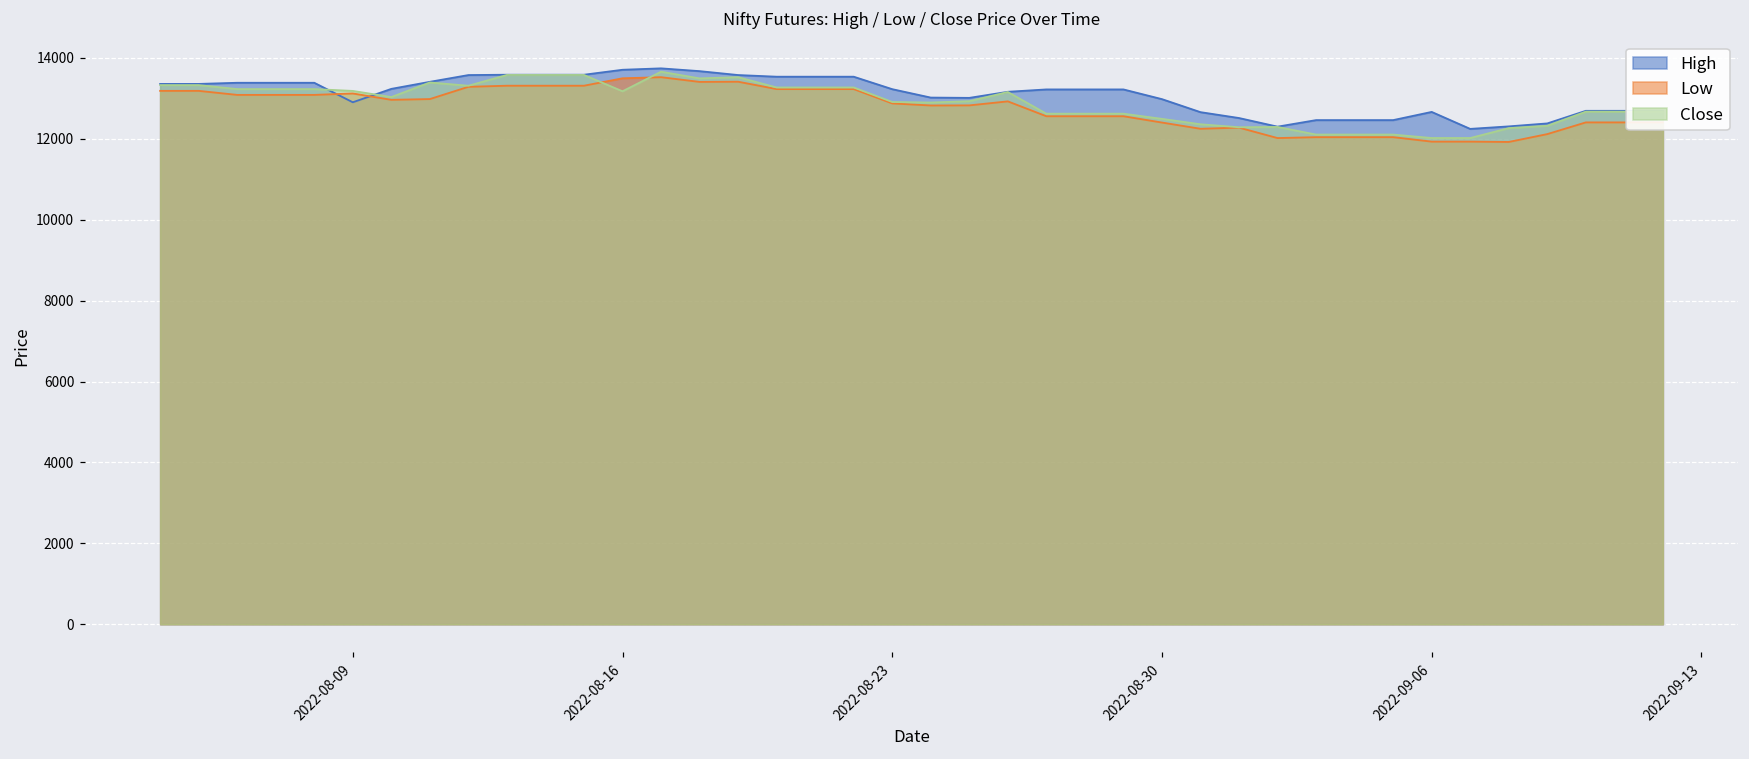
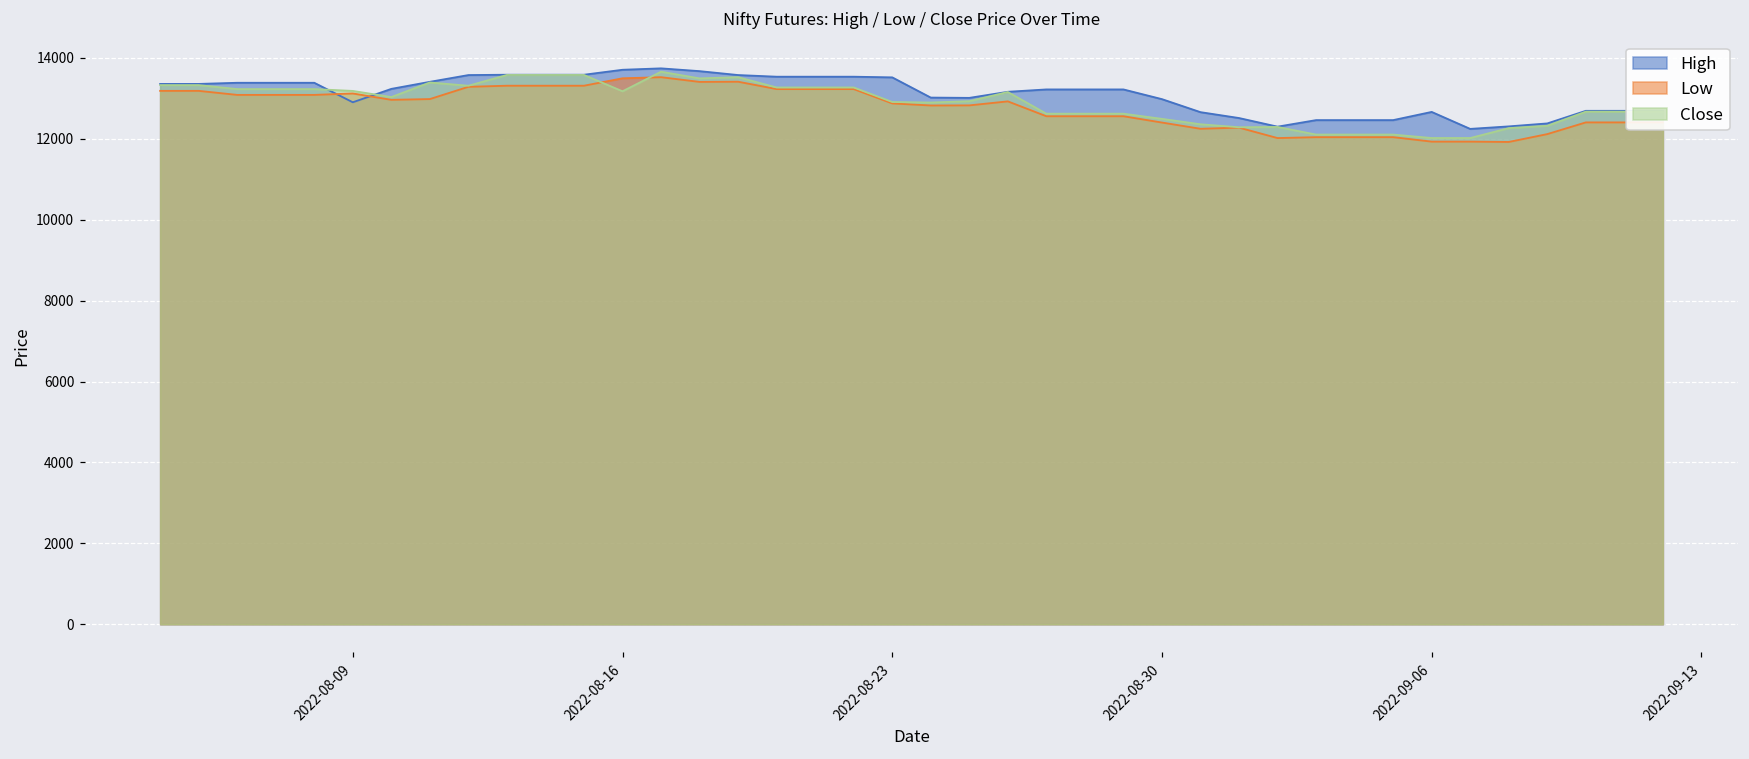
High, 2022-08-23: 13200 -> 13500
